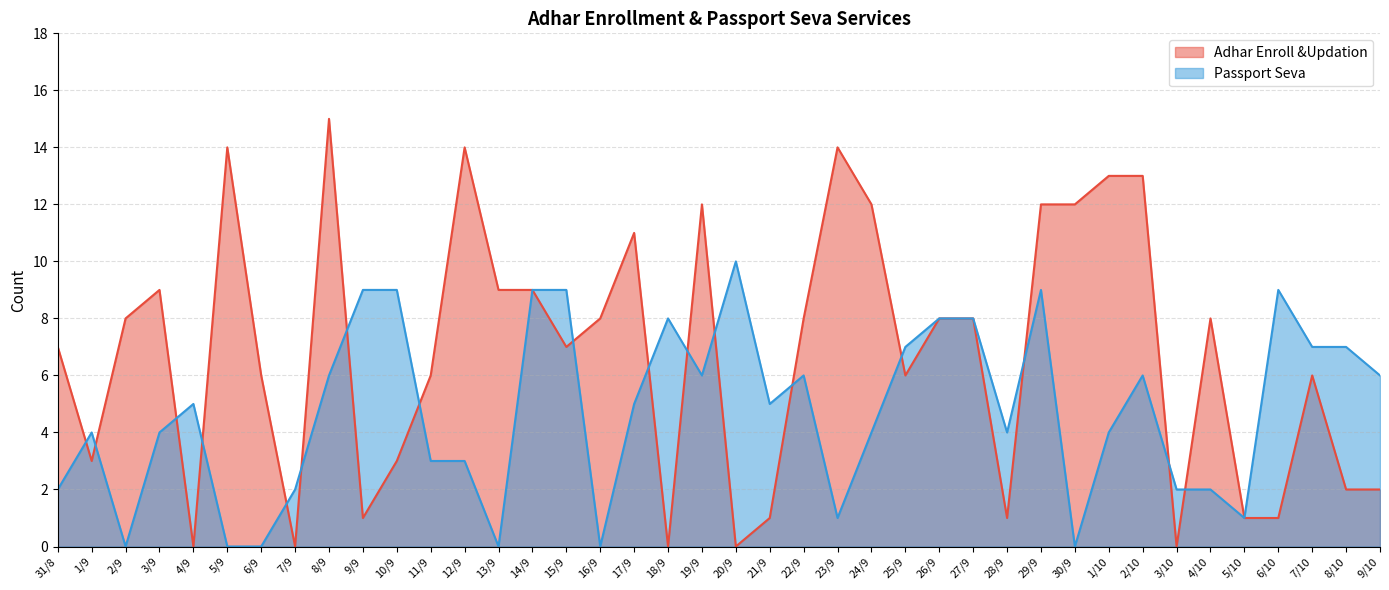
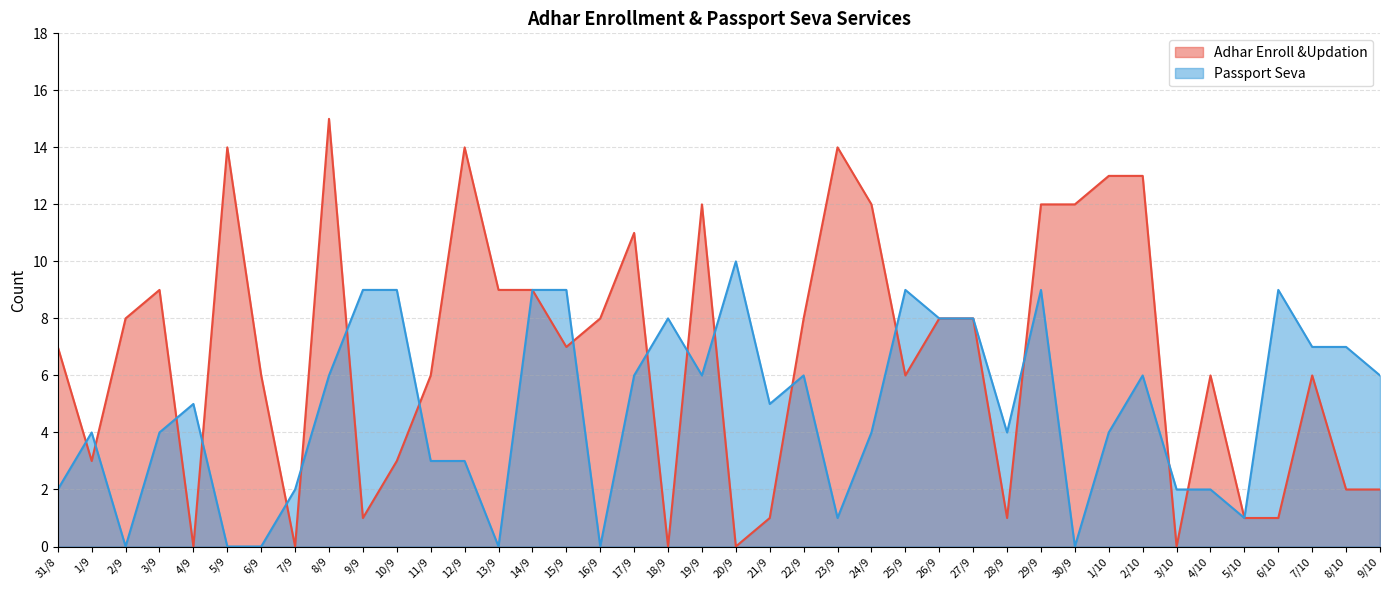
Passport Seva, 17/9: 5 -> 6
Passport Seva, 25/9: 7 -> 9
Adhar Enroll &Updation, 4/10: 8 -> 6
